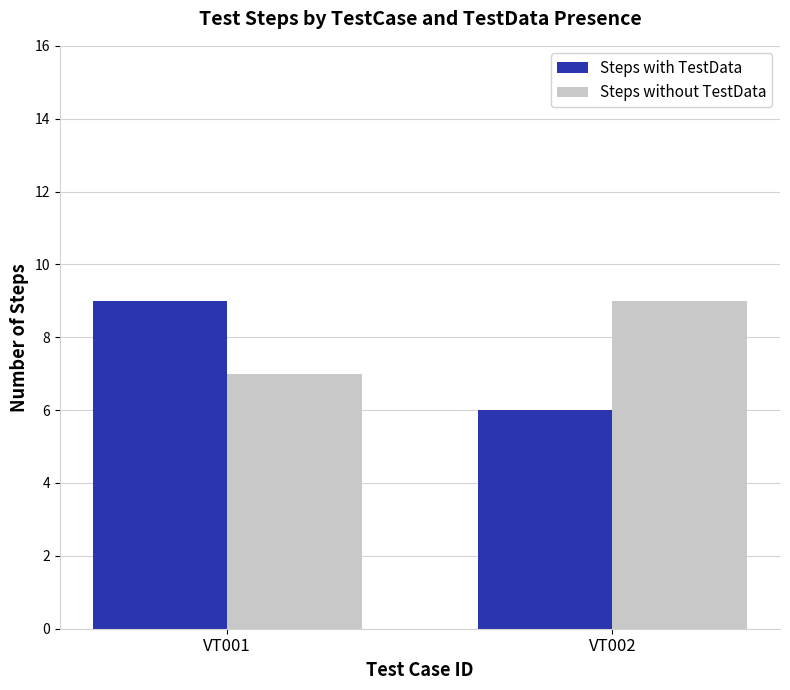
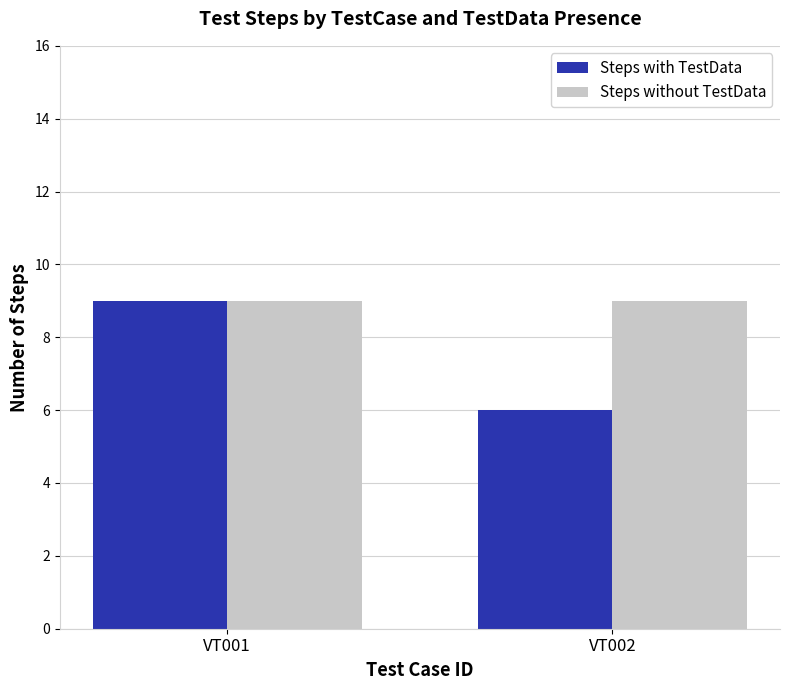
Steps without TestData, VT001: 7 -> 9
